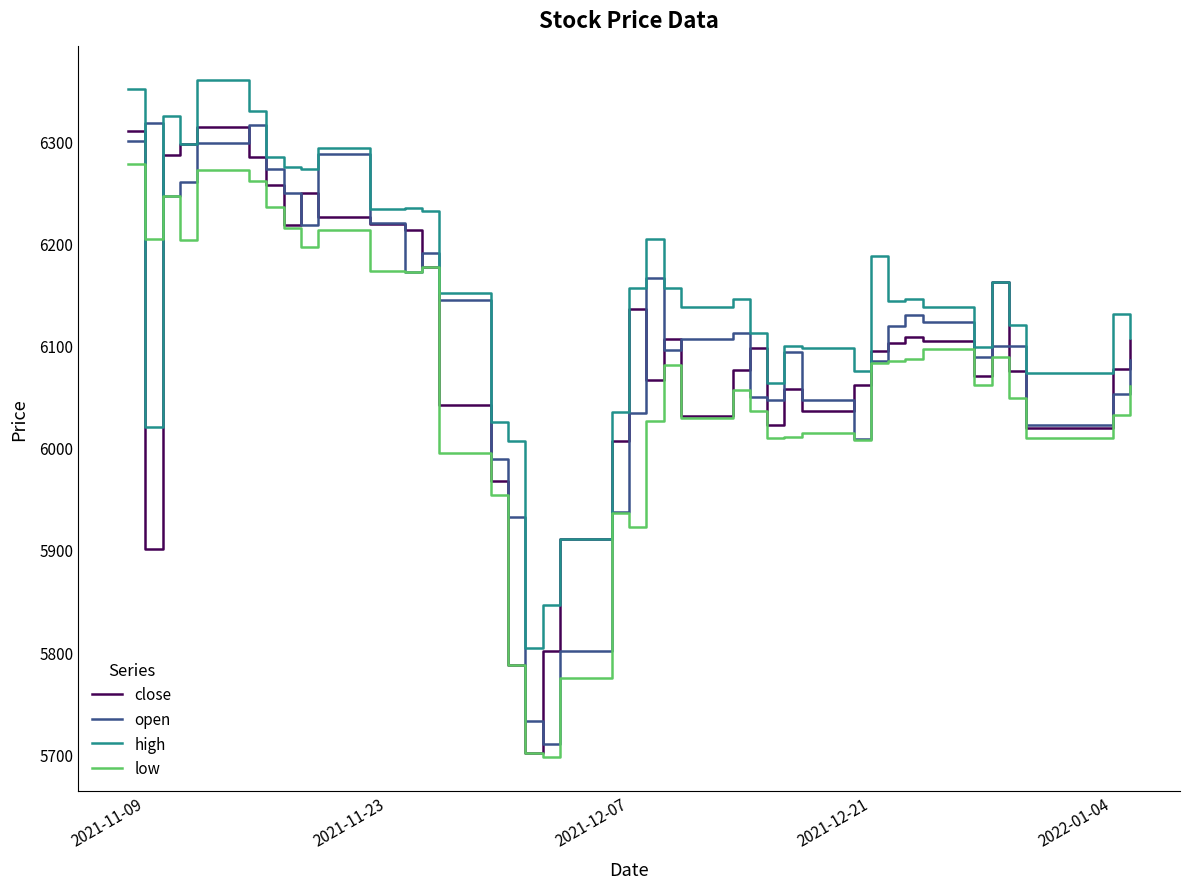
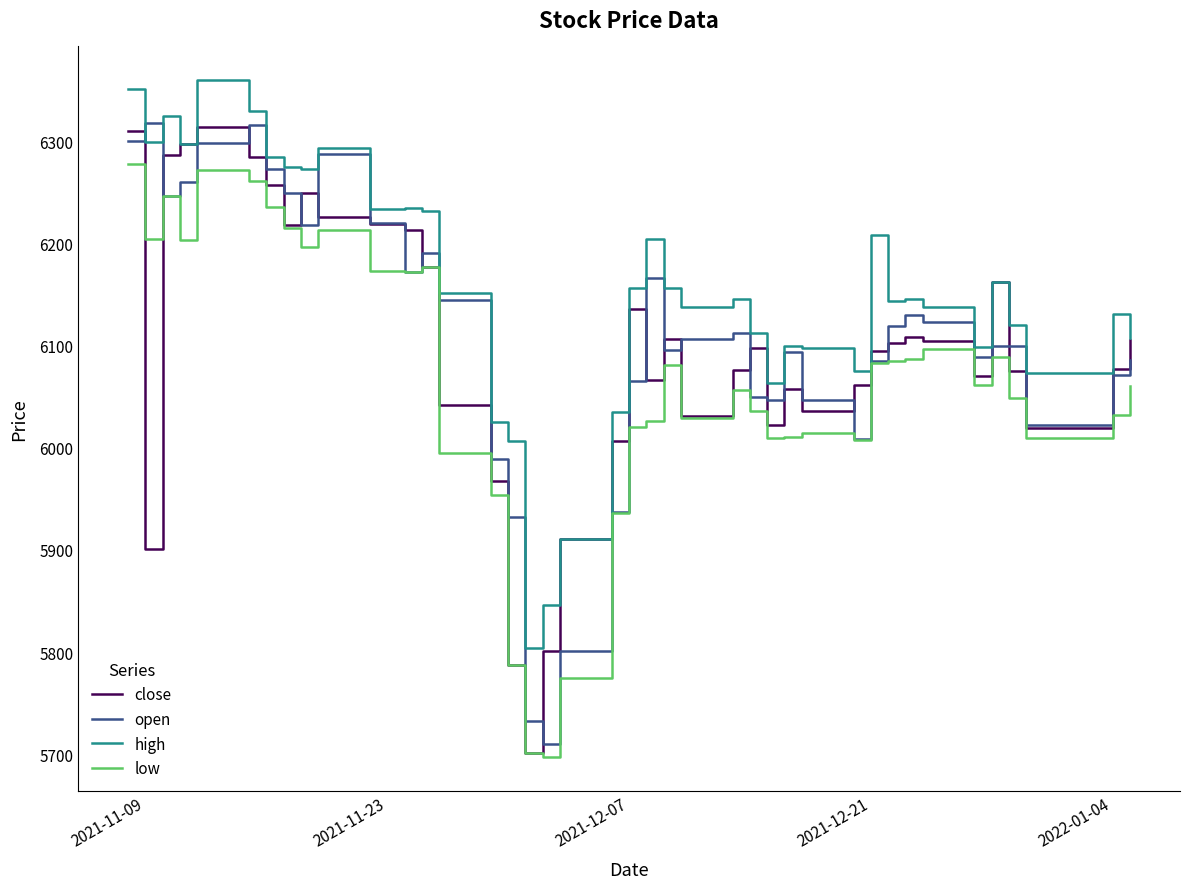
high, 2021-11-09: 6020 -> 6300
open, 2021-12-07: 6034 -> 6066
low, 2021-12-07: 5923 -> 6020
high, 2021-12-21: 6188 -> 6208
open, 2022-01-04: 6053 -> 6071
